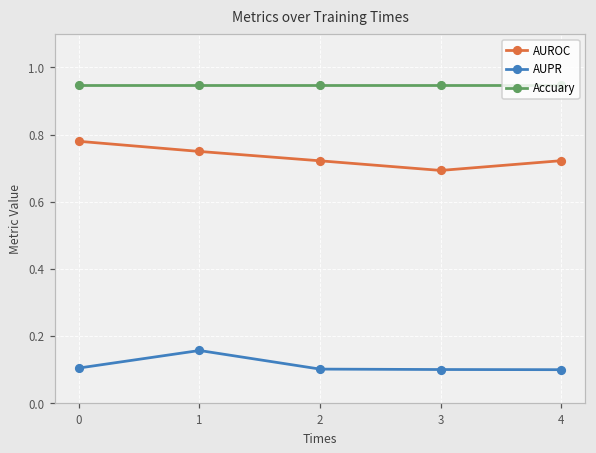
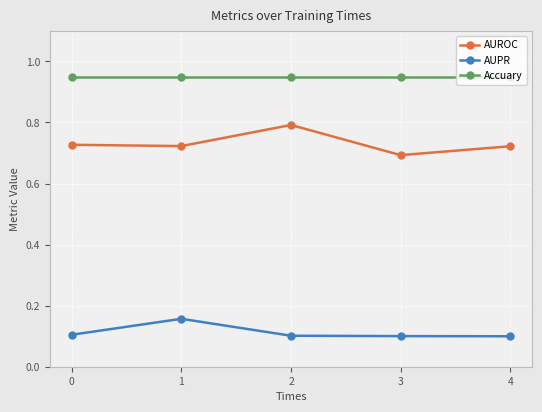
AUROC, 0: 0.78 -> 0.73
AUROC, 1: 0.75 -> 0.72
AUROC, 2: 0.72 -> 0.79
